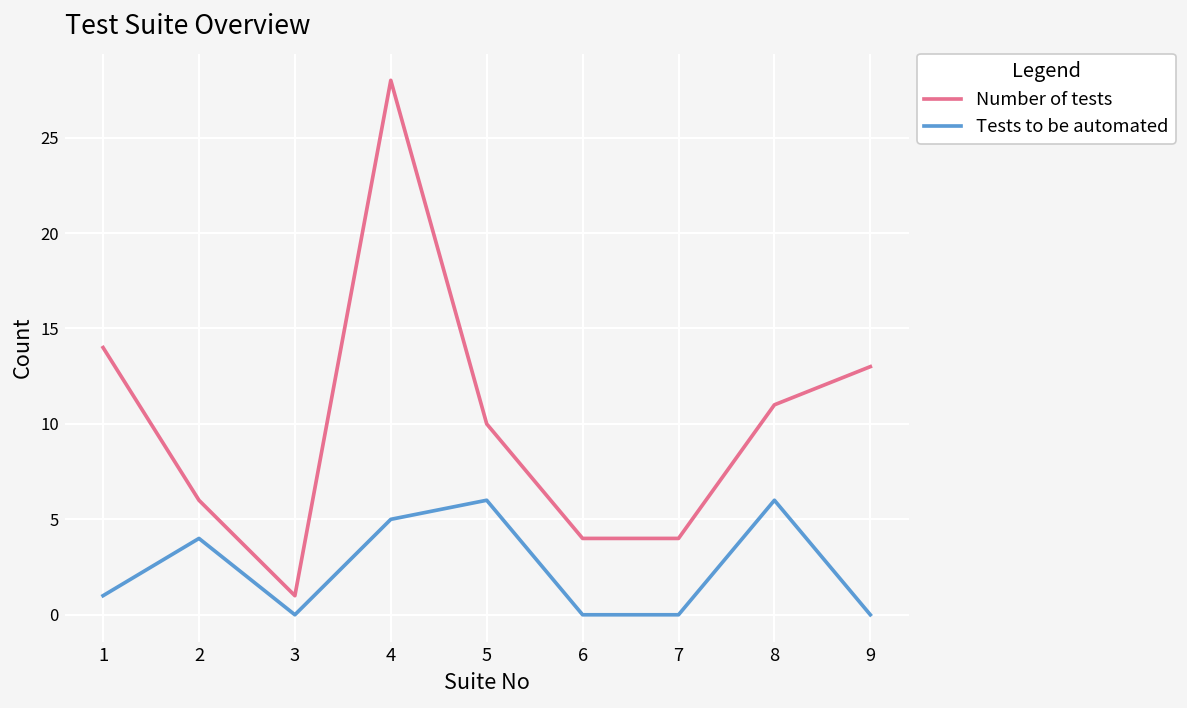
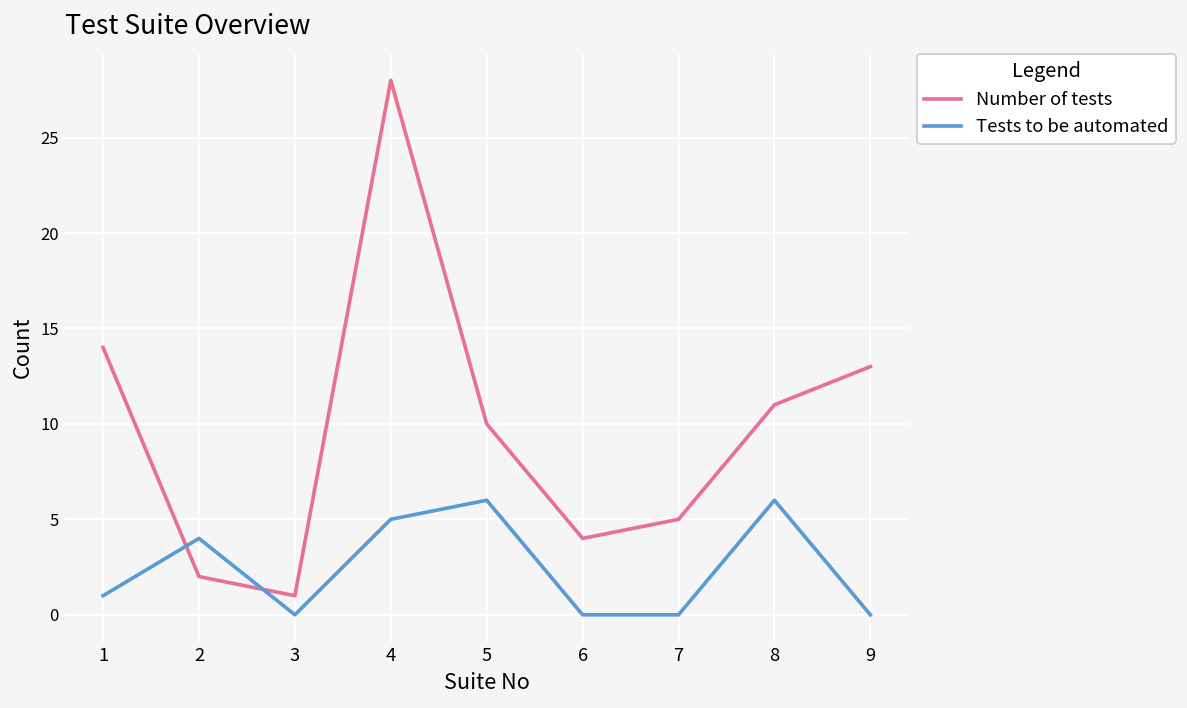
Number of tests, 2: 6 -> 2
Number of tests, 7: 4 -> 5
